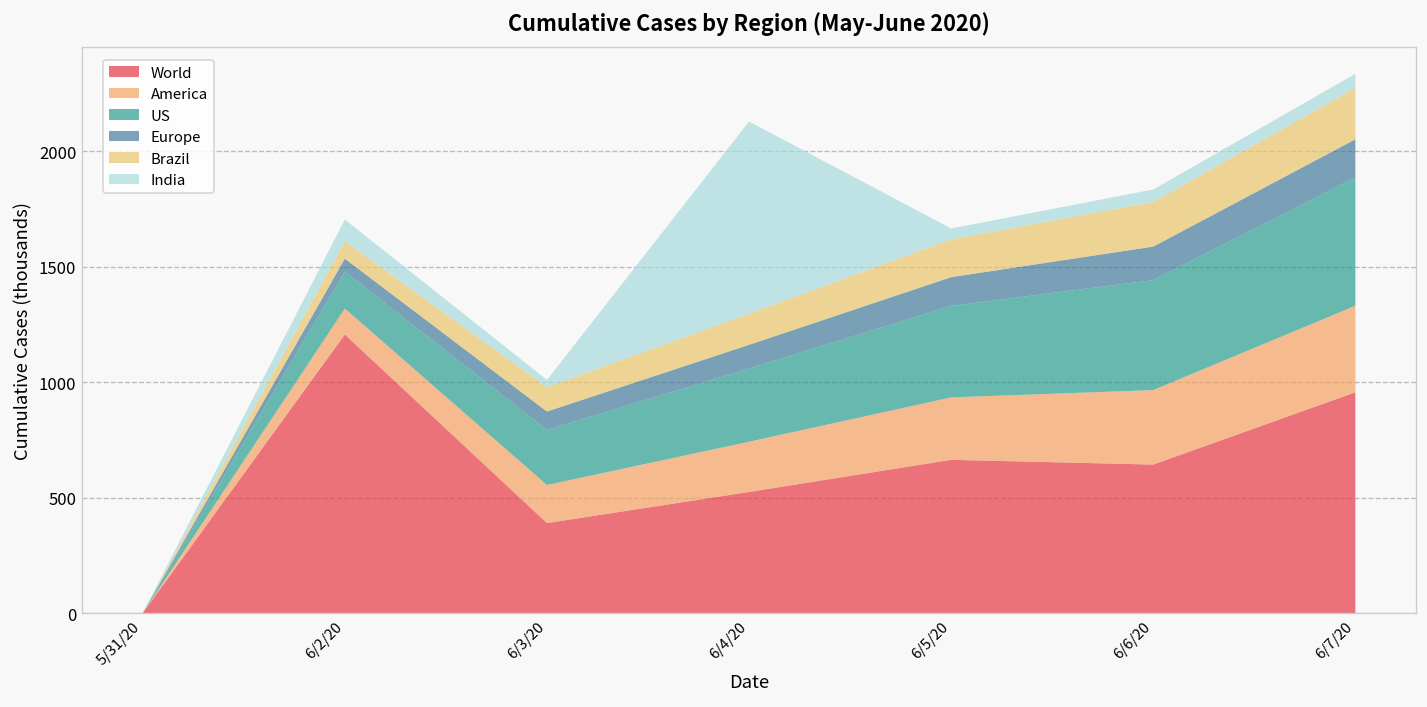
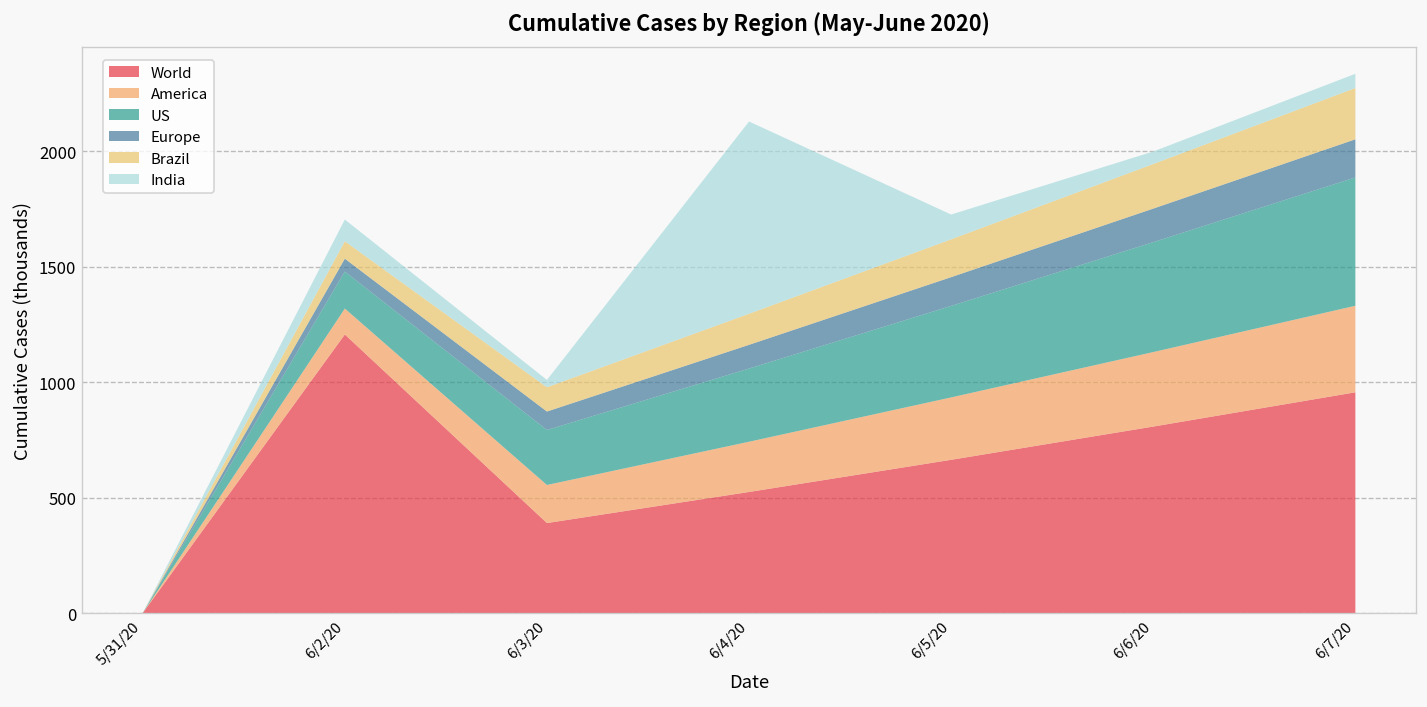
India, 6/5/20: 50 -> 110
World, 6/6/20: 640 -> 810
